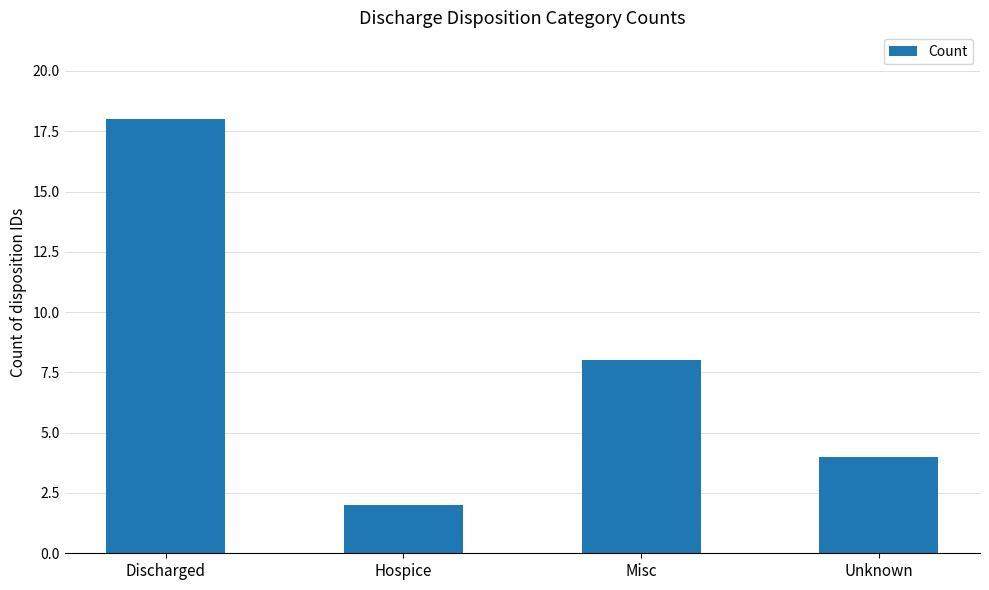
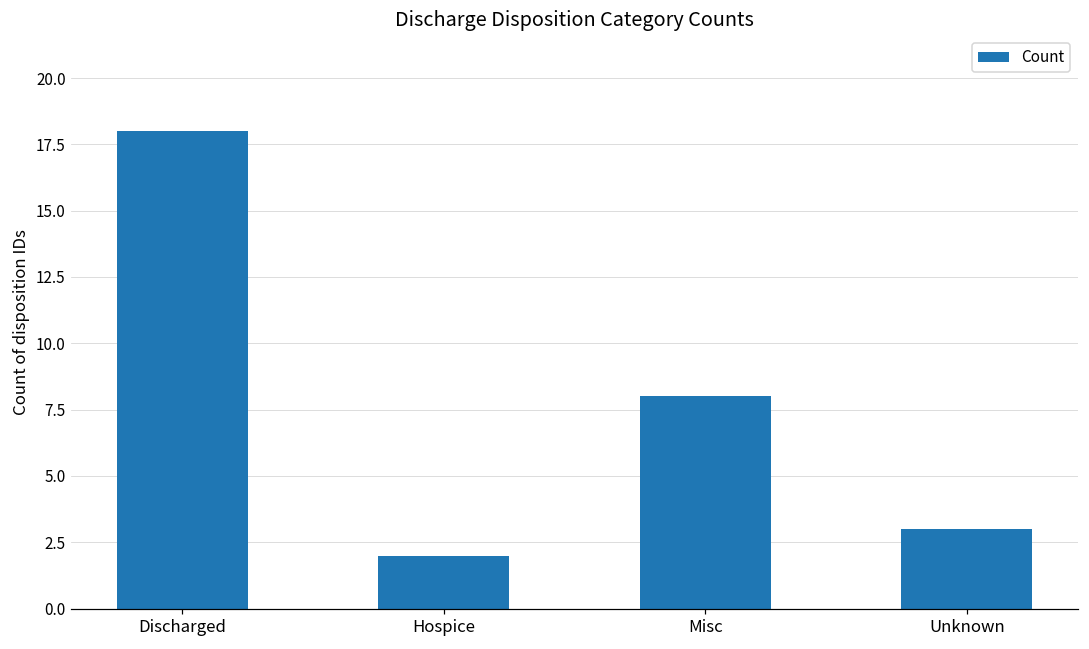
Unknown: 4 -> 3
